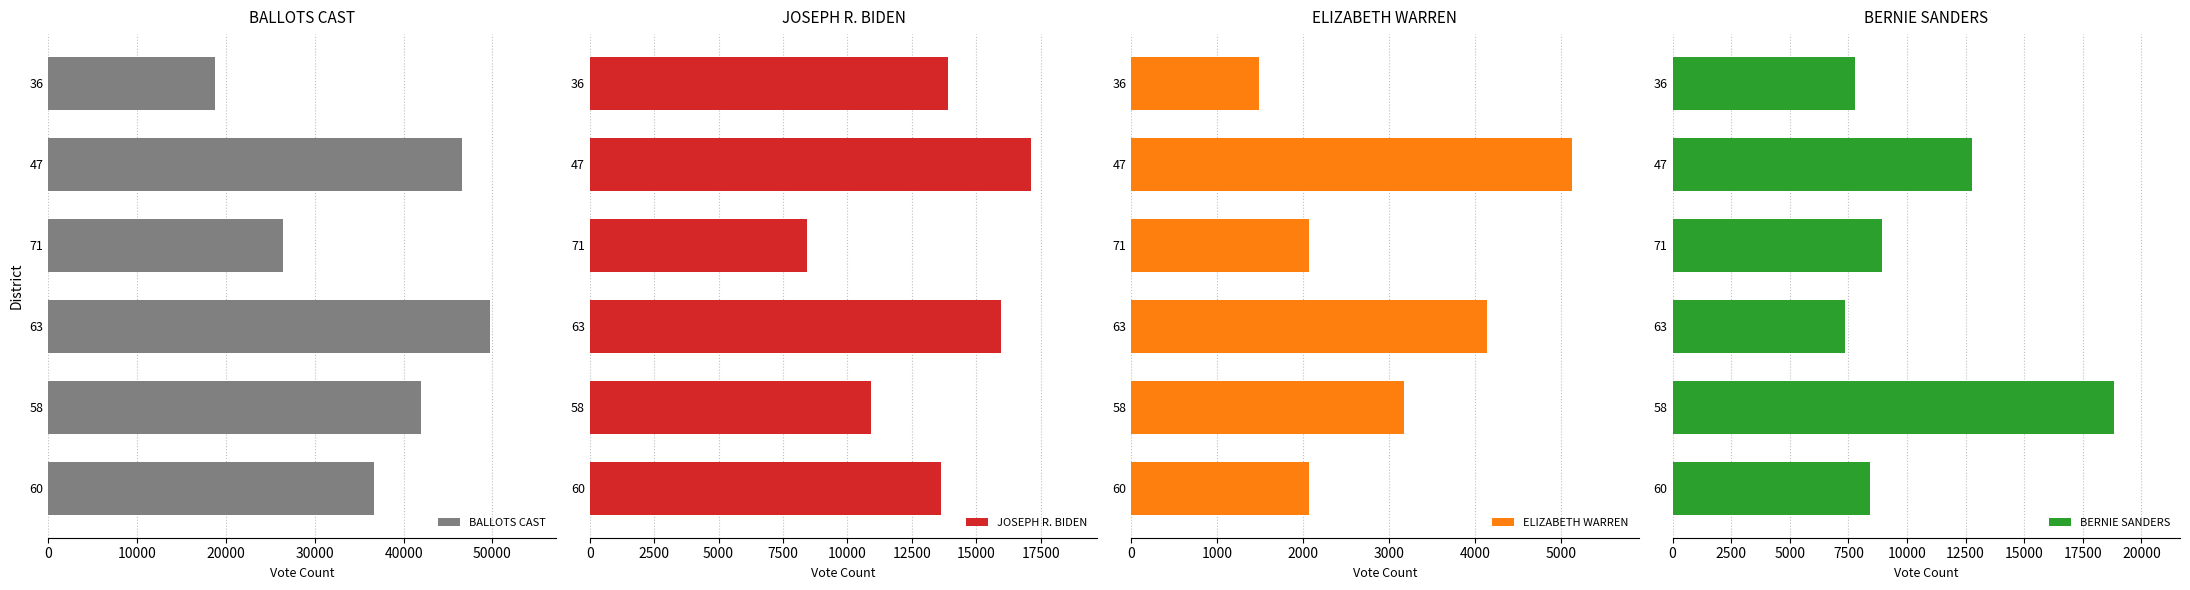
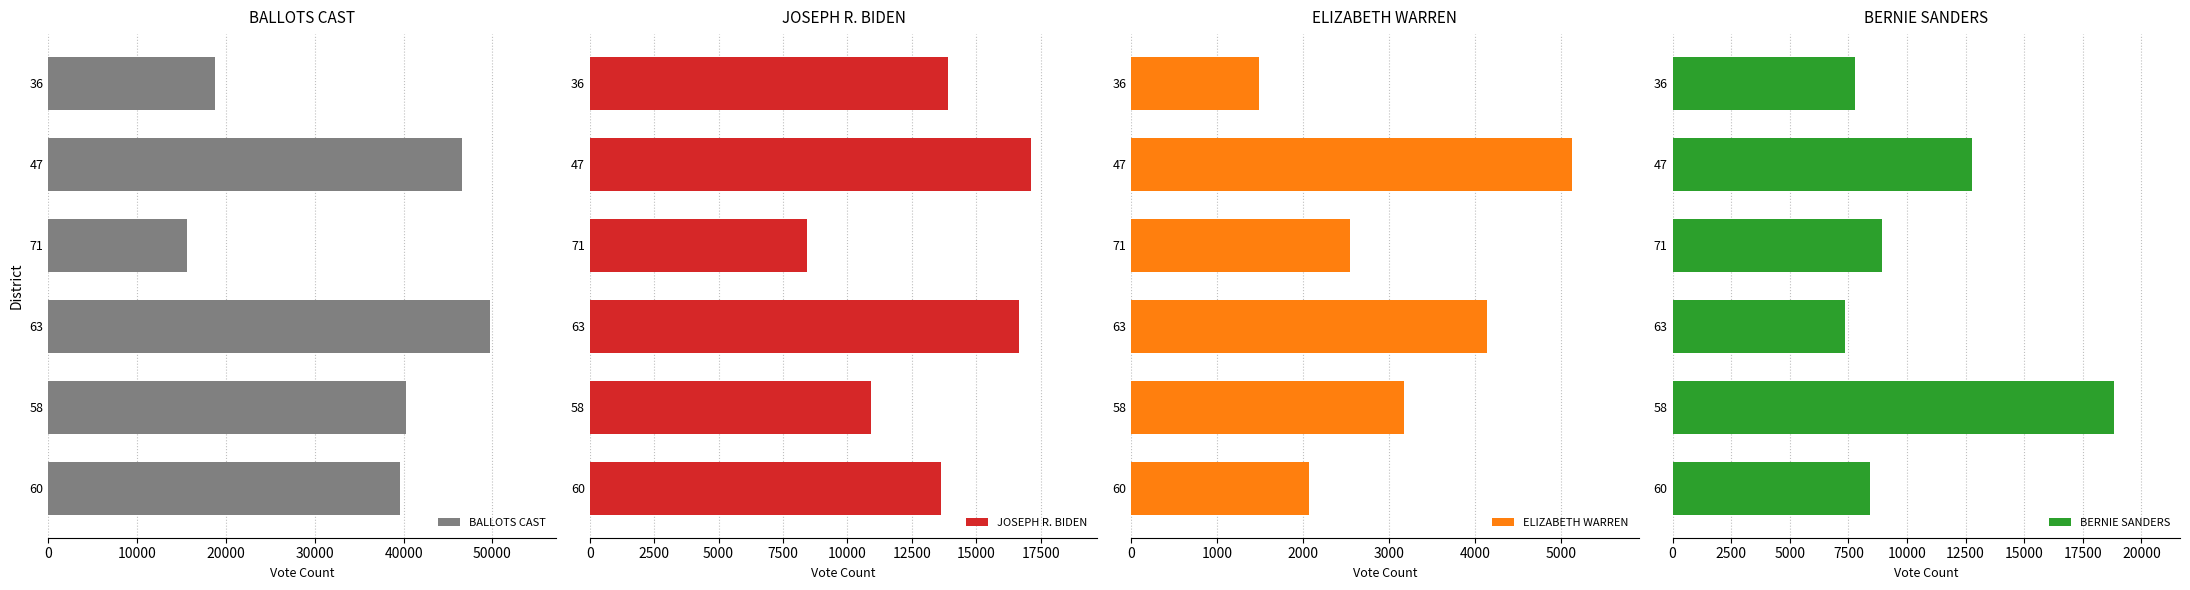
BALLOTS CAST, 71: 26000 -> 16000
BALLOTS CAST, 58: 42000 -> 40000
BALLOTS CAST, 60: 37000 -> 40000
JOSEPH R. BIDEN, 63: 16000 -> 16700
ELIZABETH WARREN, 71: 2100 -> 2500
